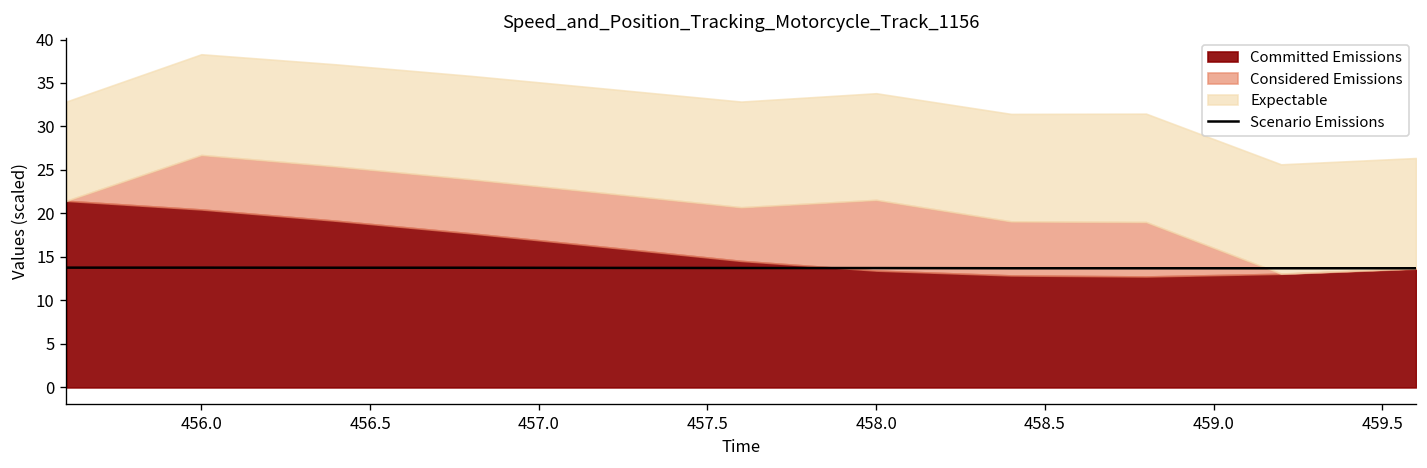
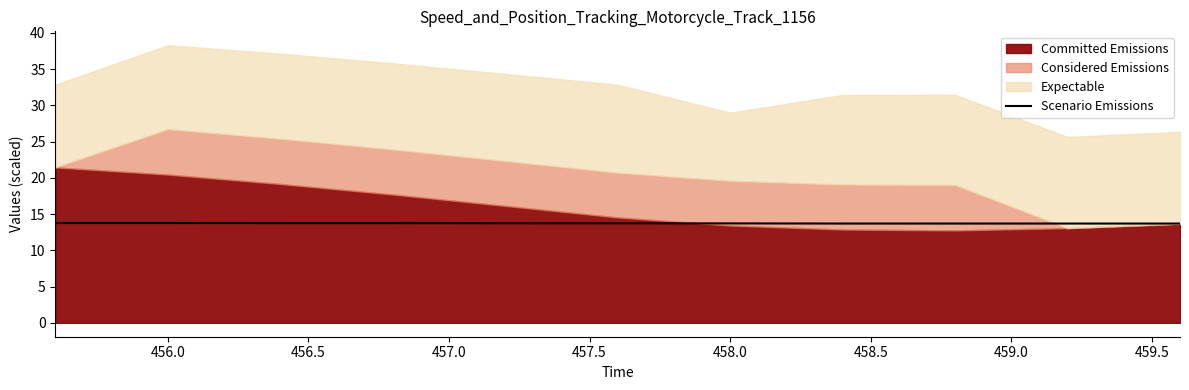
Considered Emissions, 458.0: 8 -> 6
Expectable, 458.0: 12 -> 9
